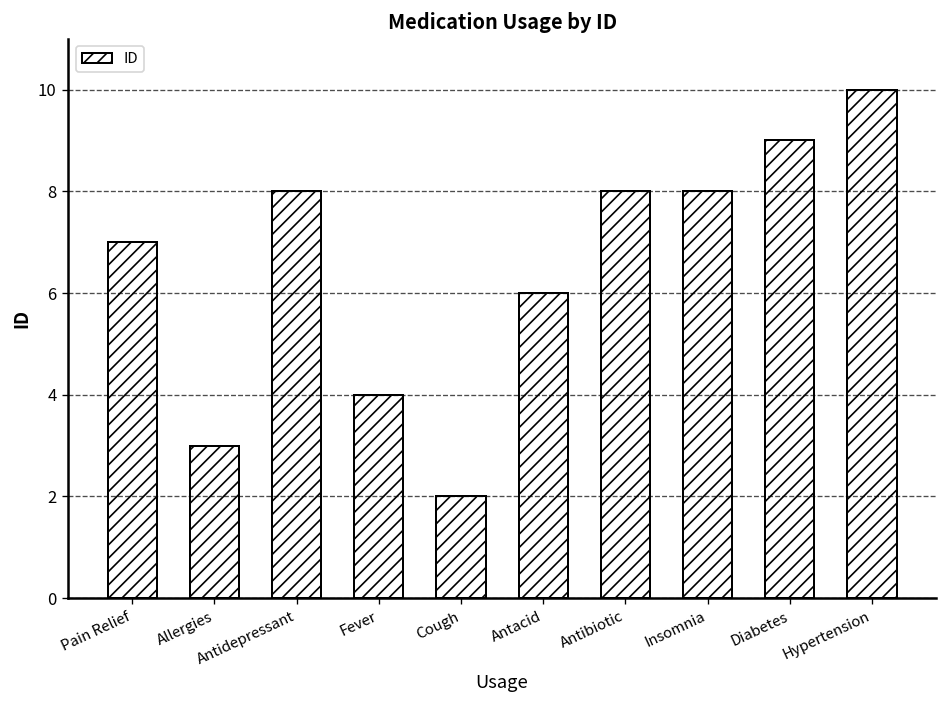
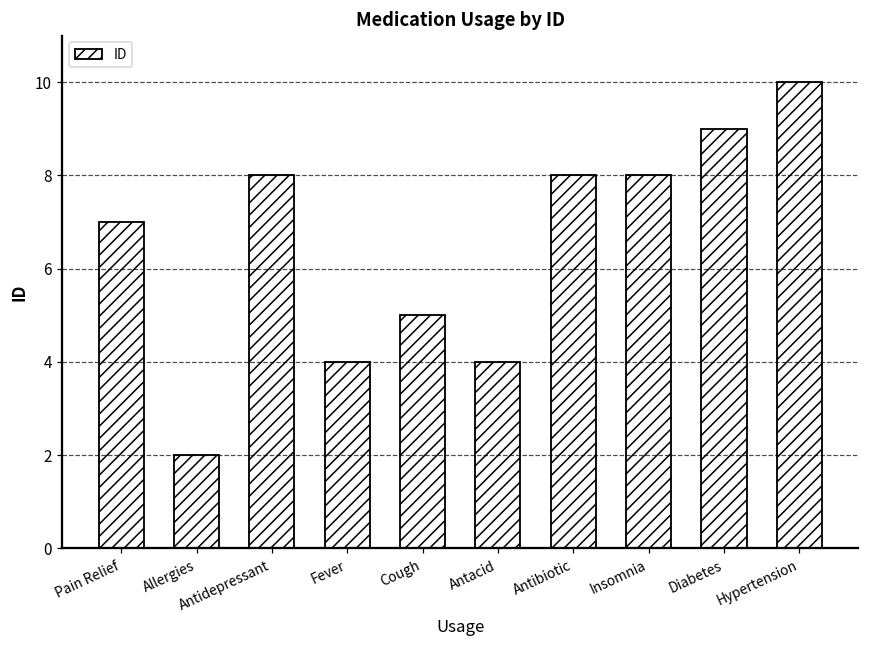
Allergies: 3 -> 2
Cough: 2 -> 5
Antacid: 6 -> 4
